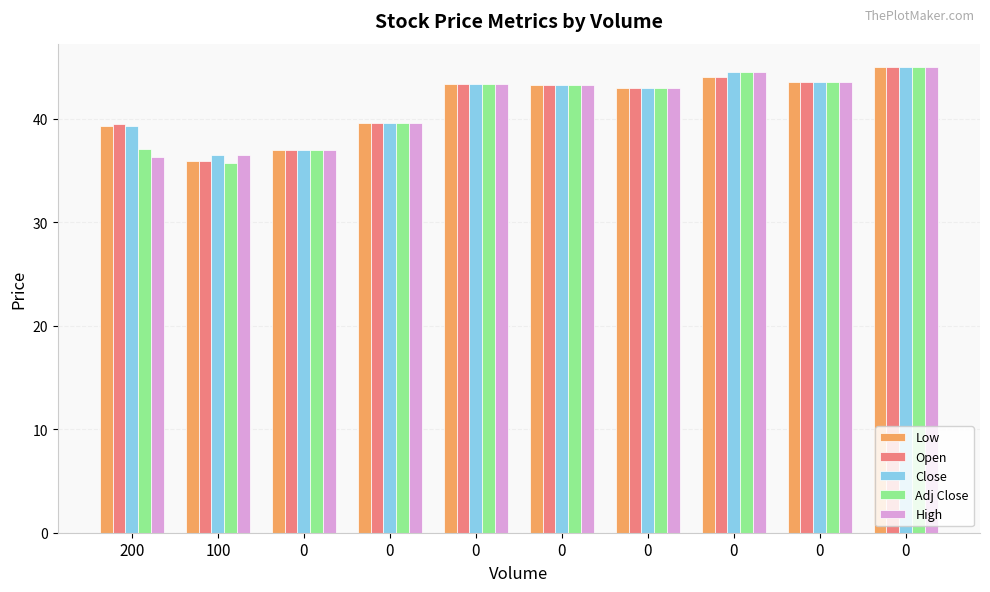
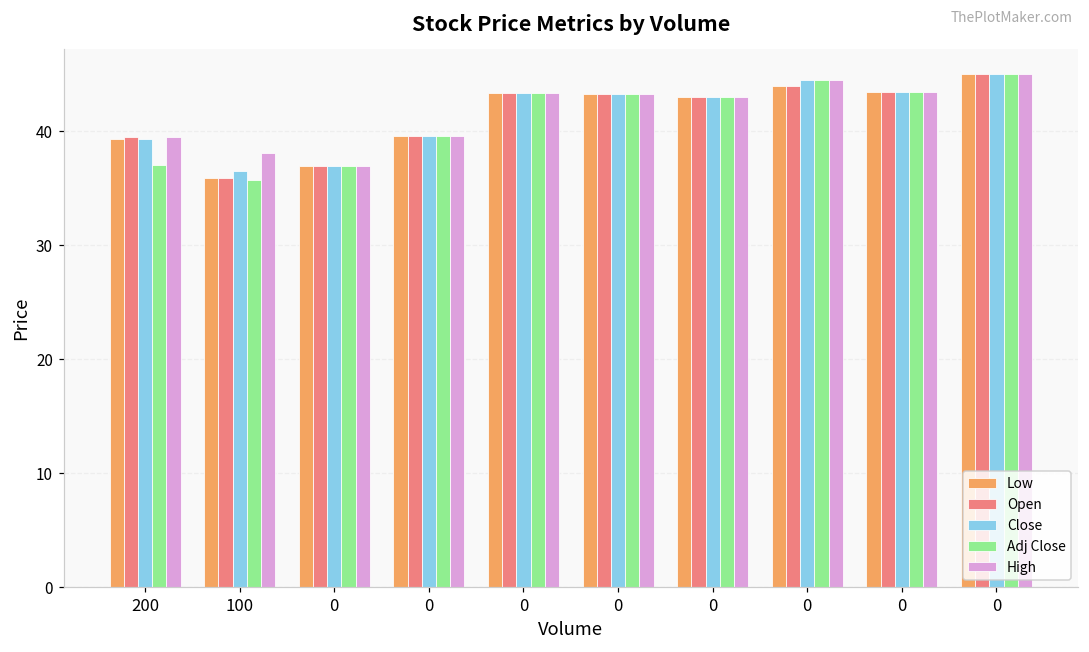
High, 200: 36.3 -> 39.5
High, 100: 36.5 -> 38.1
